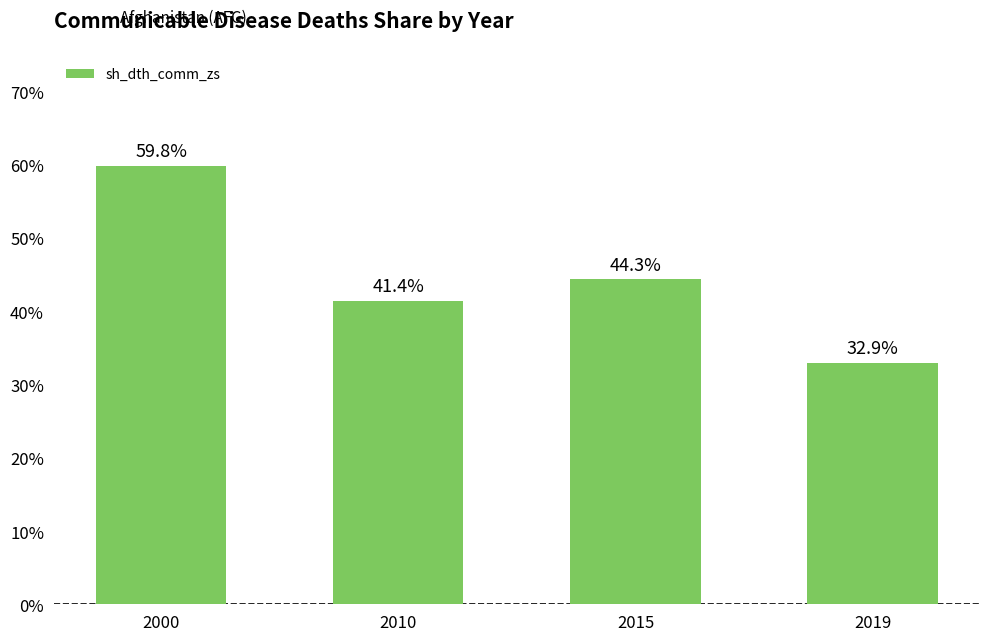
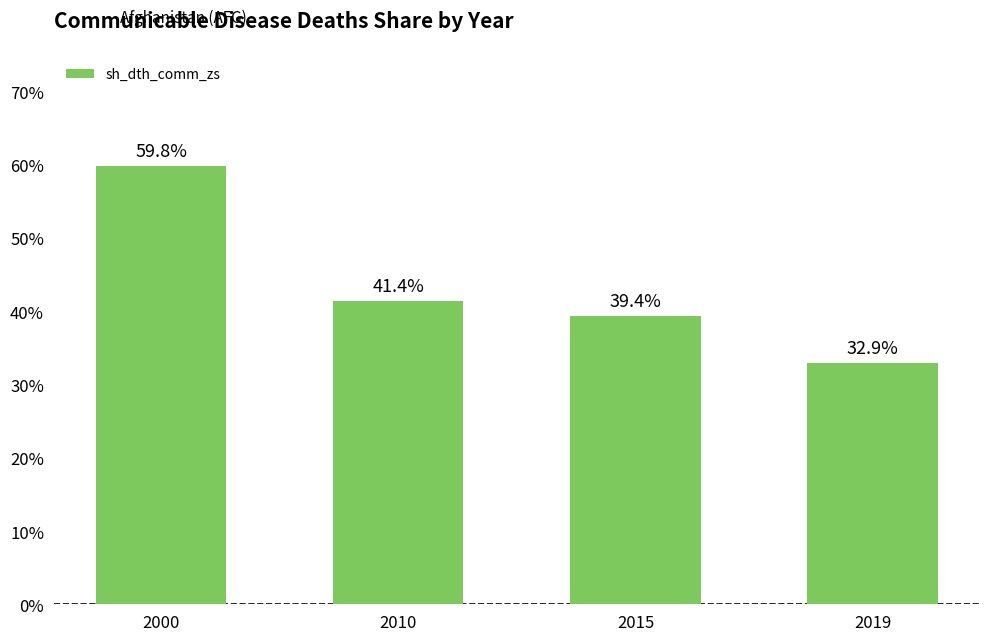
2015: 44.3% -> 39.4%
